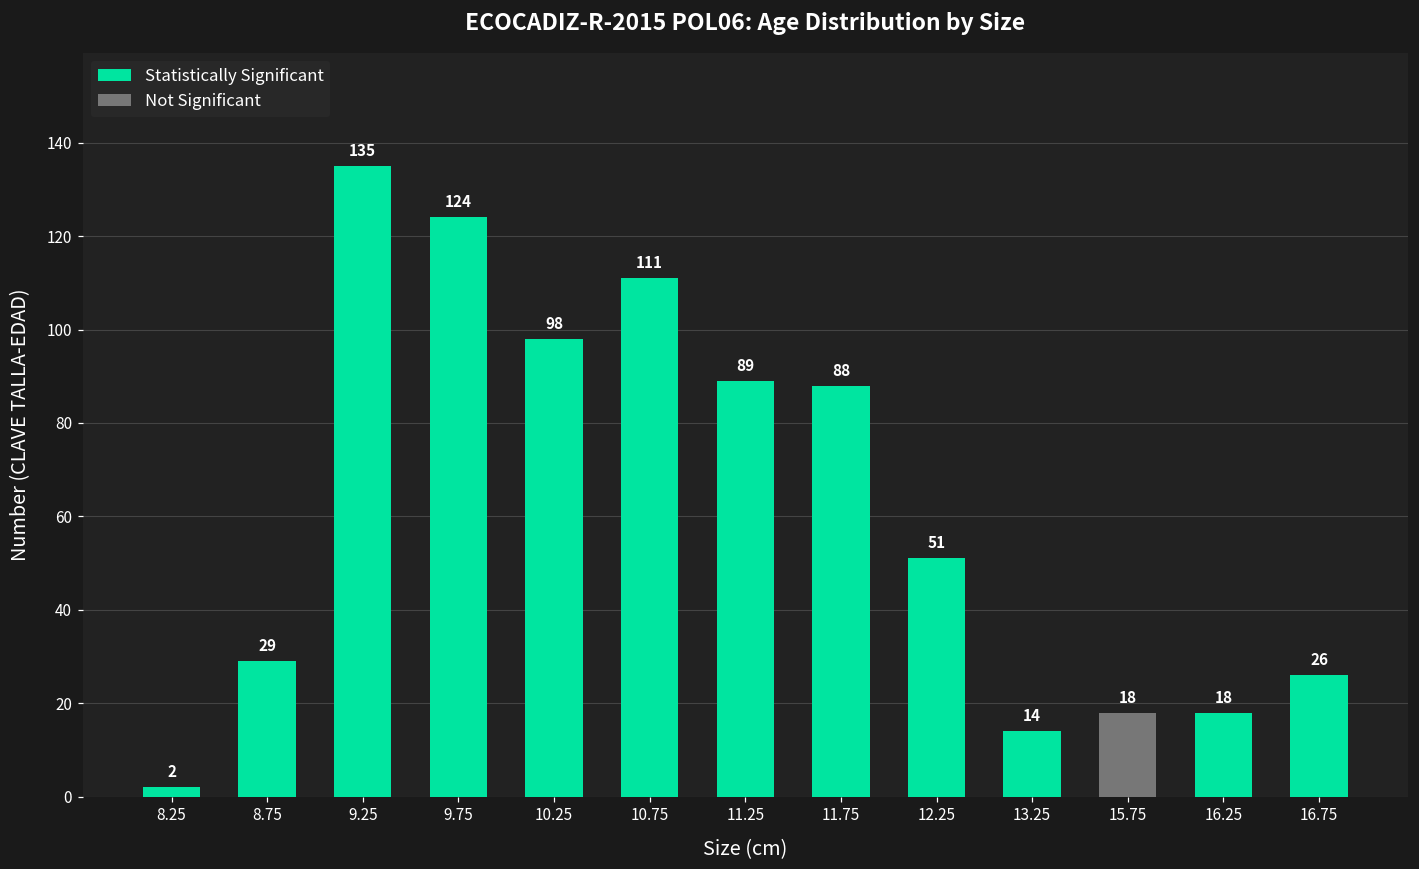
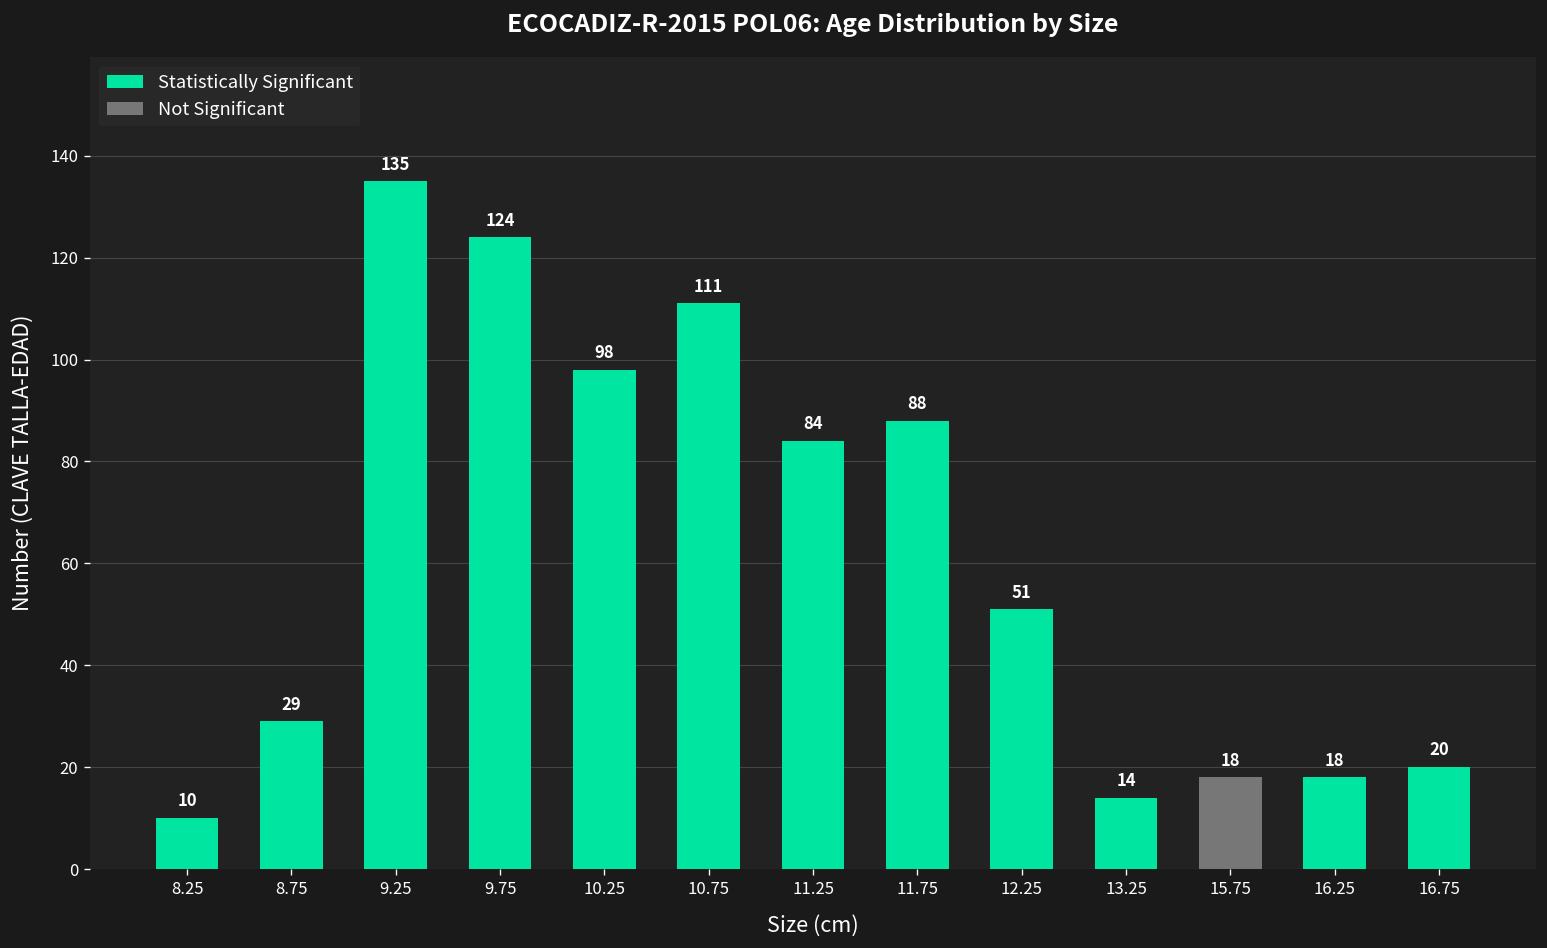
Statistically Significant, 8.25: 2 -> 10
Statistically Significant, 11.25: 89 -> 84
Statistically Significant, 16.75: 26 -> 20
